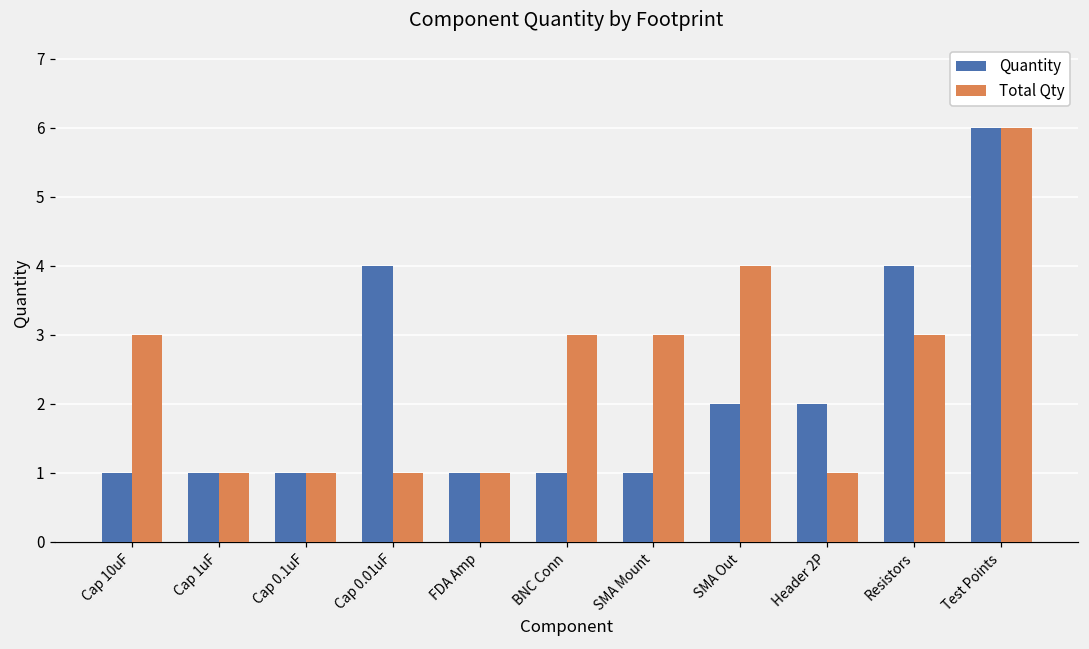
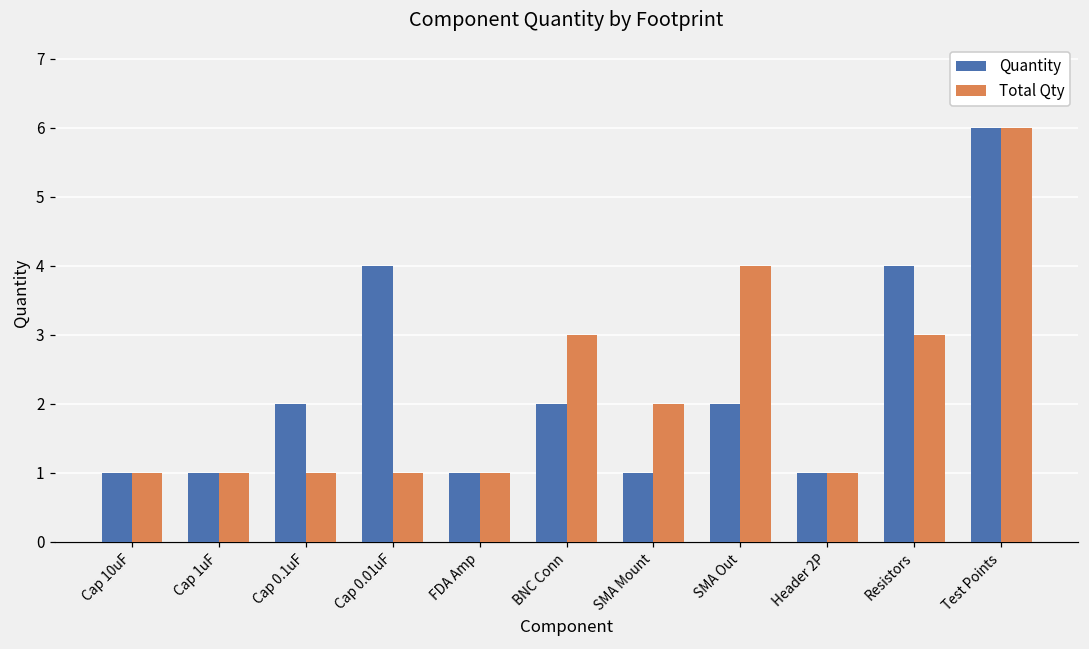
Total Qty, Cap 10uF: 3 -> 1
Quantity, Cap 0.1uF: 1 -> 2
Quantity, BNC Conn: 1 -> 2
Total Qty, SMA Mount: 3 -> 2
Quantity, Header 2P: 2 -> 1
